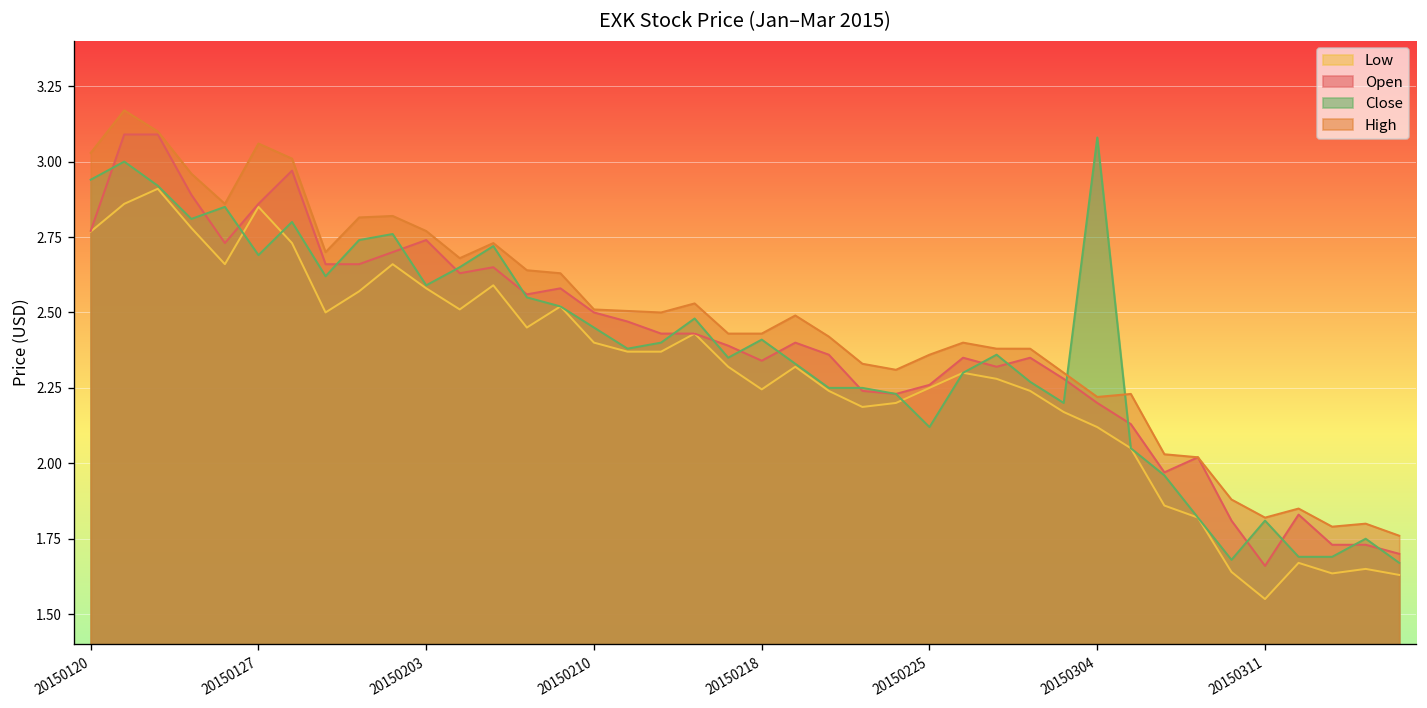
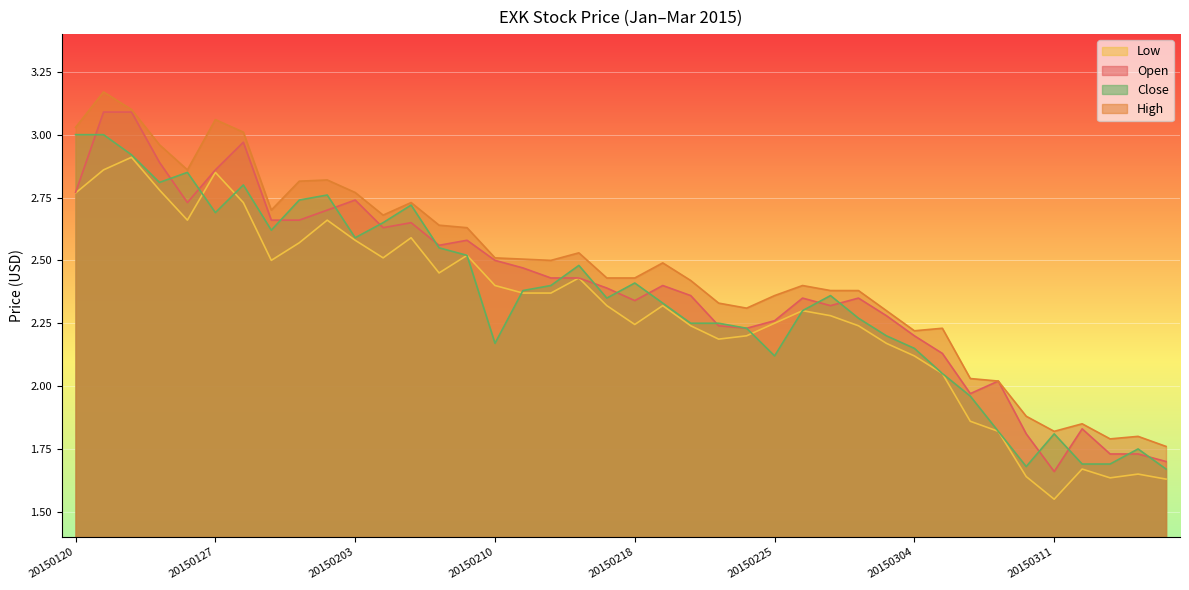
Close, 20150120: 2.94 -> 3.00
Close, 20150210: 2.45 -> 2.17
Close, 20150304: 3.08 -> 2.15
